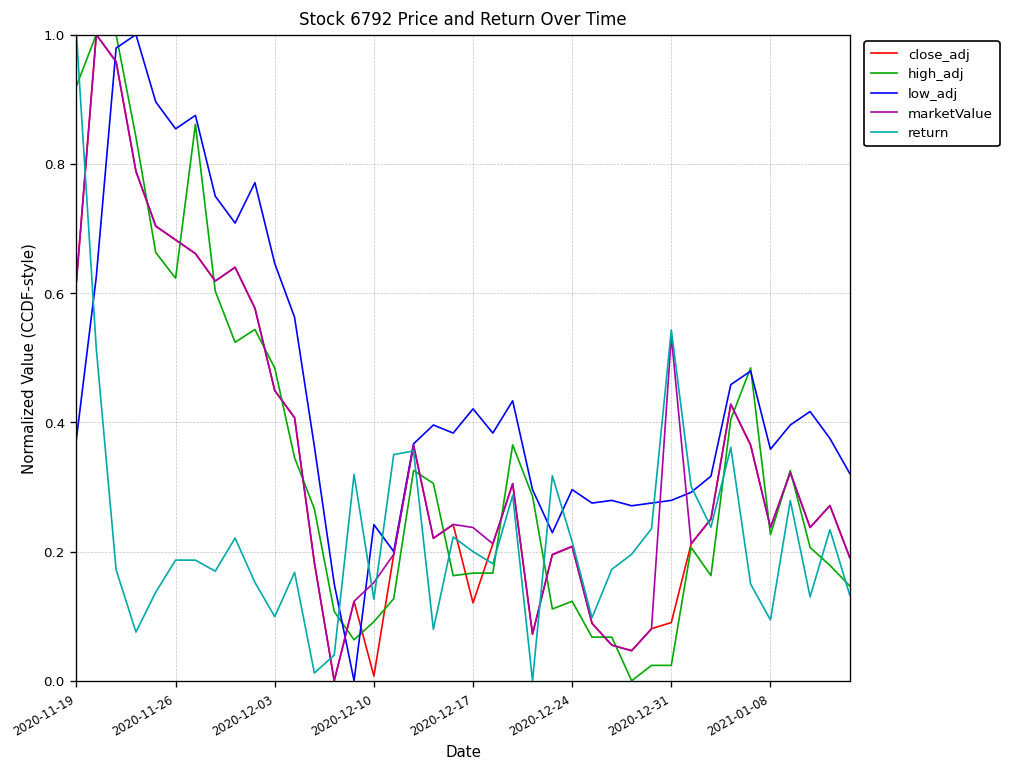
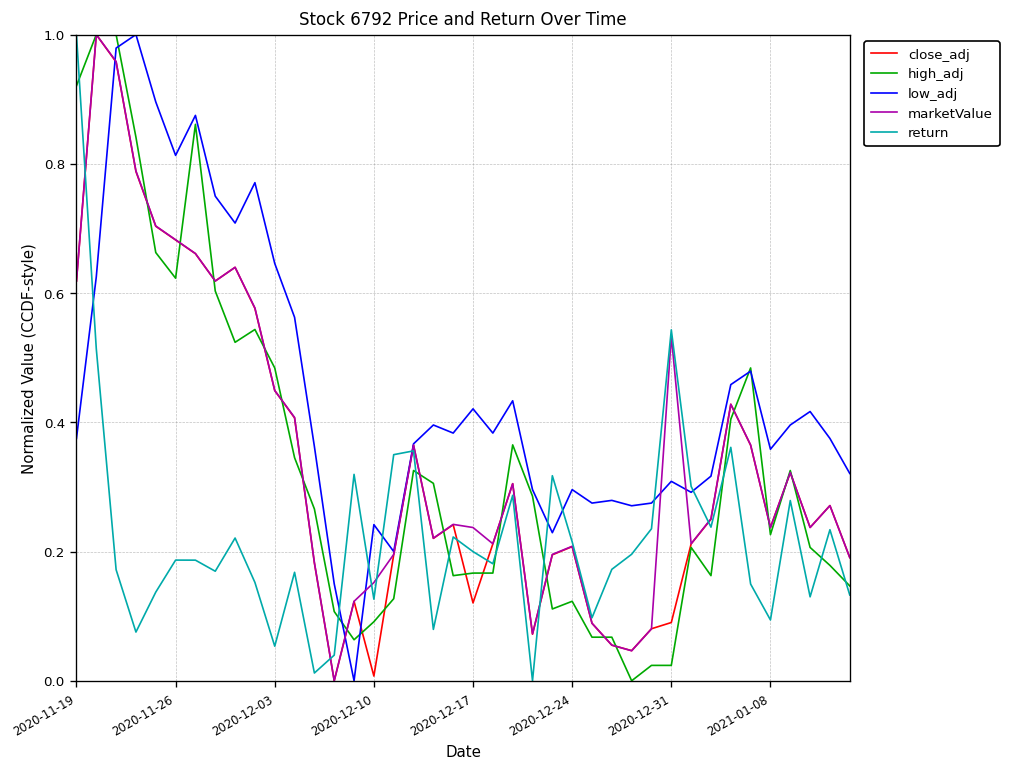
low_adj, 2020-11-26: 0.85 -> 0.81
return, 2020-12-03: 0.10 -> 0.05
low_adj, 2020-12-31: 0.28 -> 0.31
